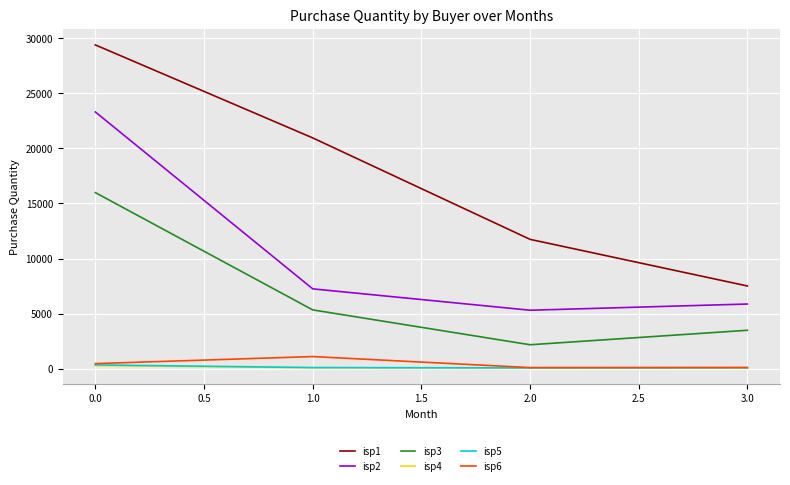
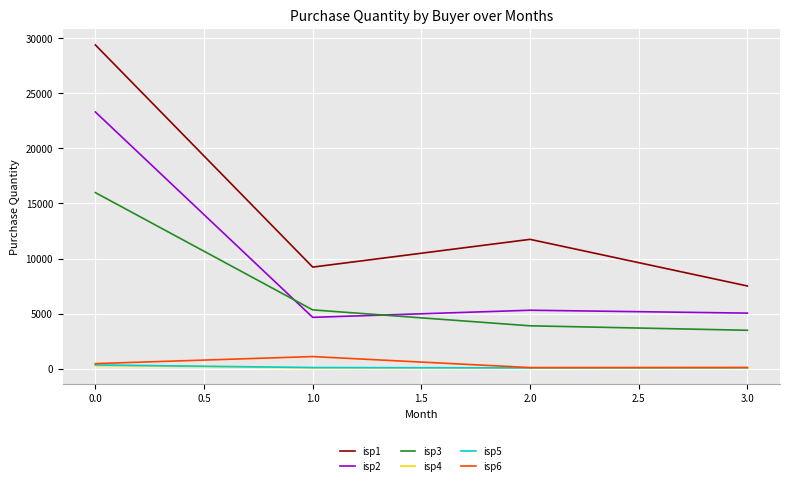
isp1, 1.0: 20900 -> 9200
isp2, 1.0: 7300 -> 4700
isp3, 2.0: 2200 -> 3900
isp2, 3.0: 5900 -> 5100
